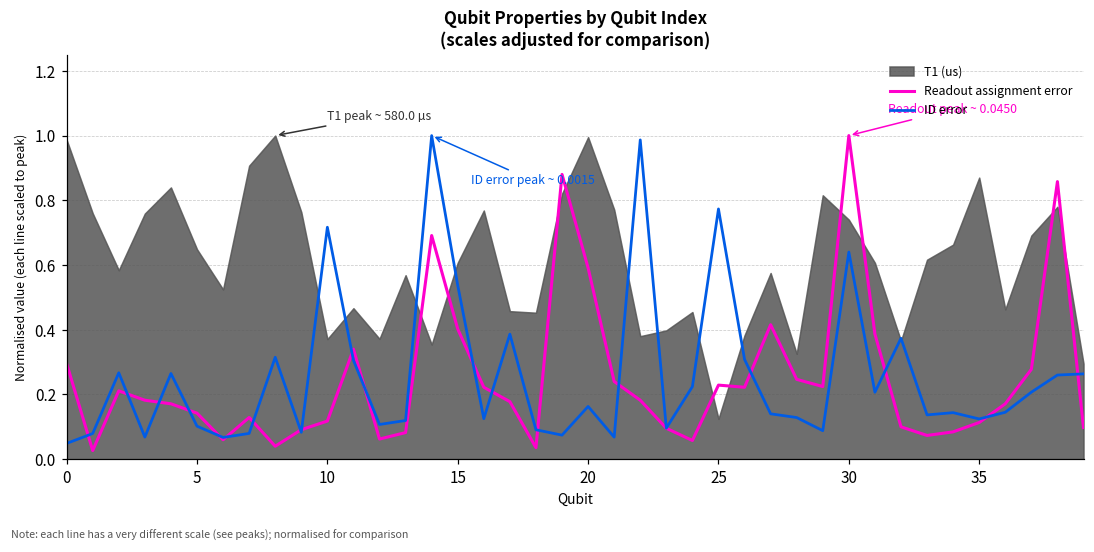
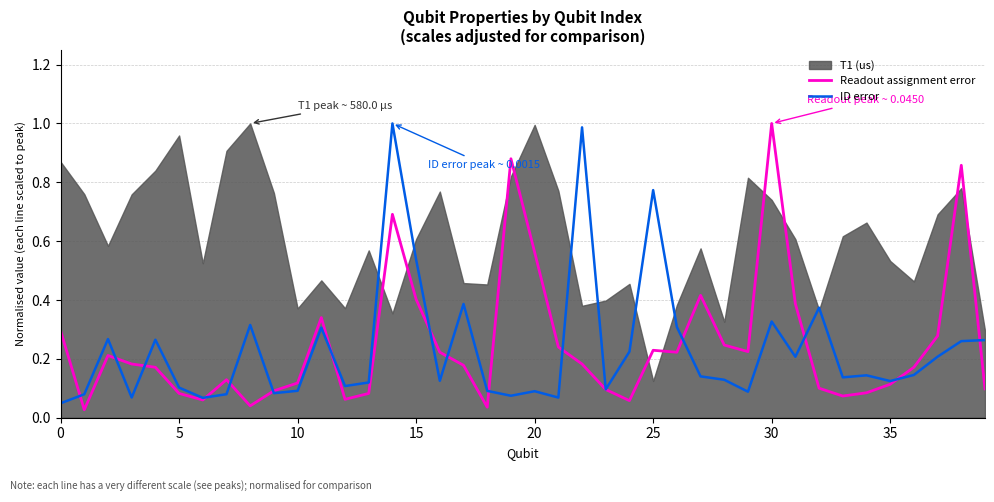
T1 (us), 0: 0.99 -> 0.87
Readout assignment error, 5: 0.14 -> 0.08
T1 (us), 5: 0.65 -> 0.96
ID error, 10: 0.72 -> 0.09
Readout assignment error, 20: 0.59 -> 0.56
ID error, 20: 0.16 -> 0.09
ID error, 30: 0.64 -> 0.33
T1 (us), 35: 0.87 -> 0.53
